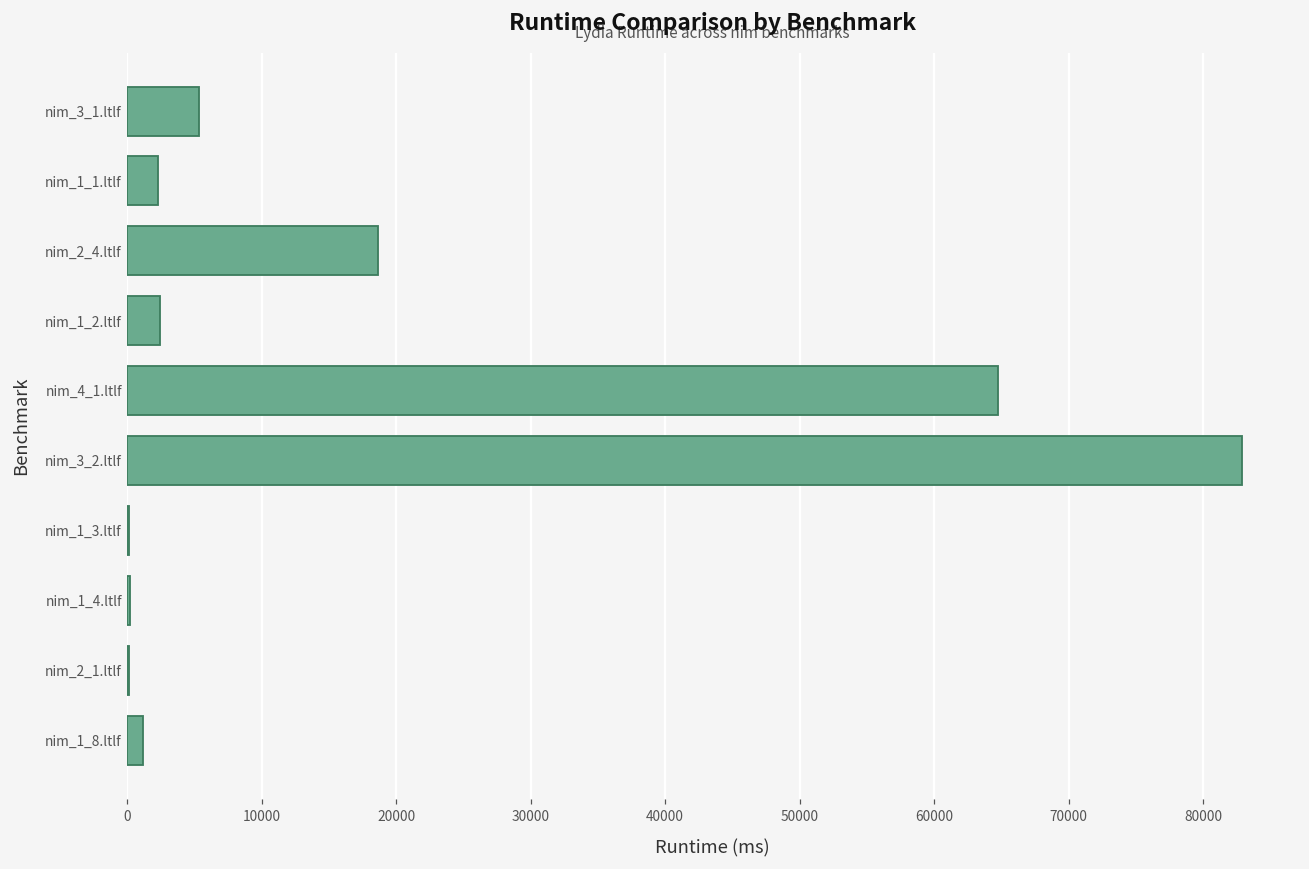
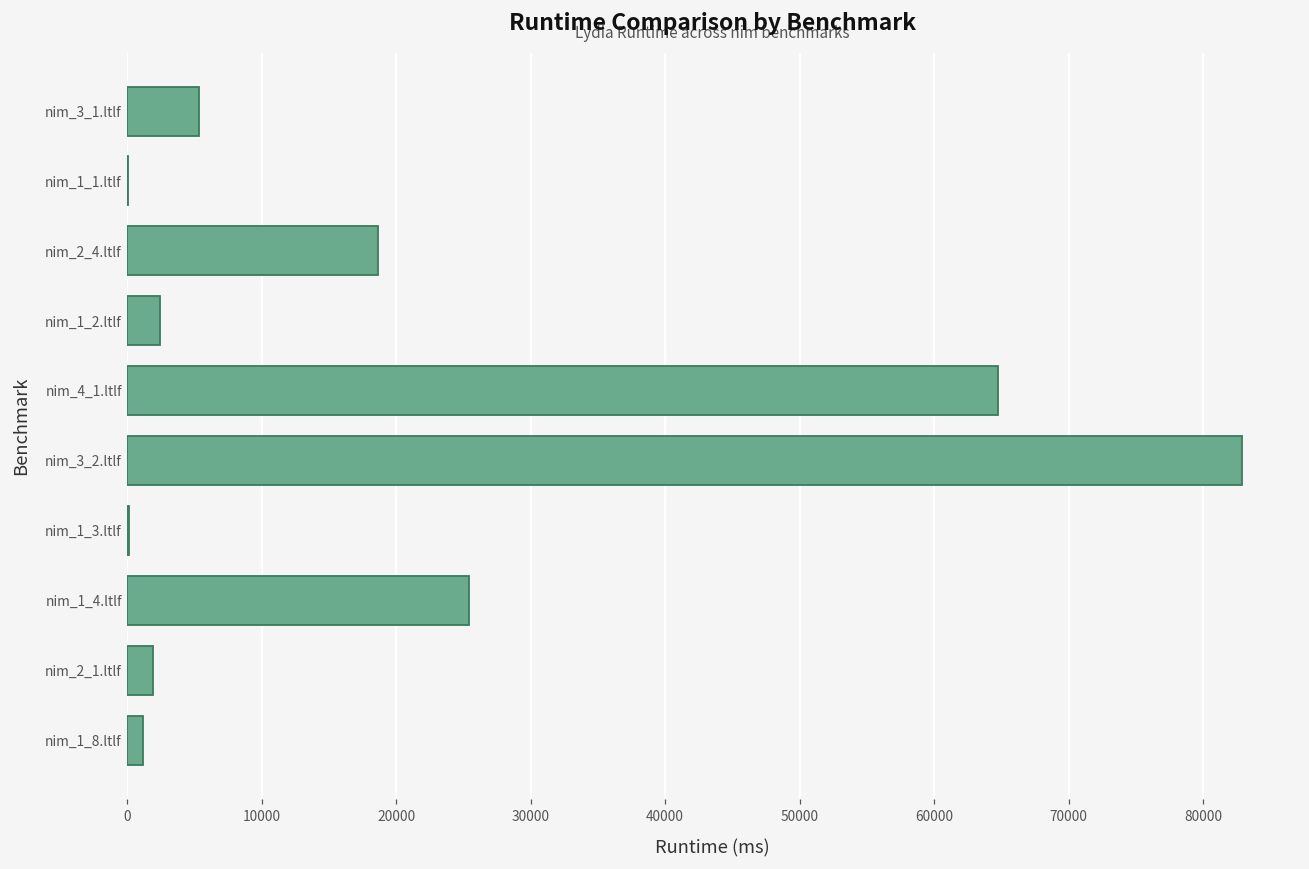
nim_1_1.ltlf: 2300 -> 0
nim_1_4.ltlf: 200 -> 25400
nim_2_1.ltlf: 200 -> 1900
